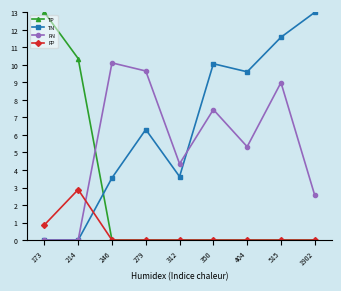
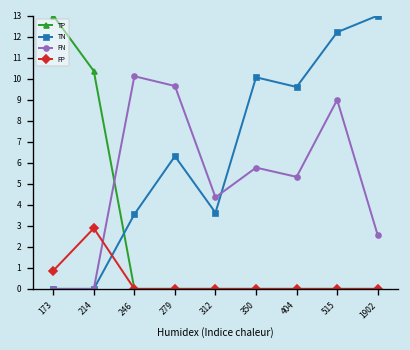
FN, 350: 7.4 -> 5.8
TN, 515: 11.6 -> 12.2
